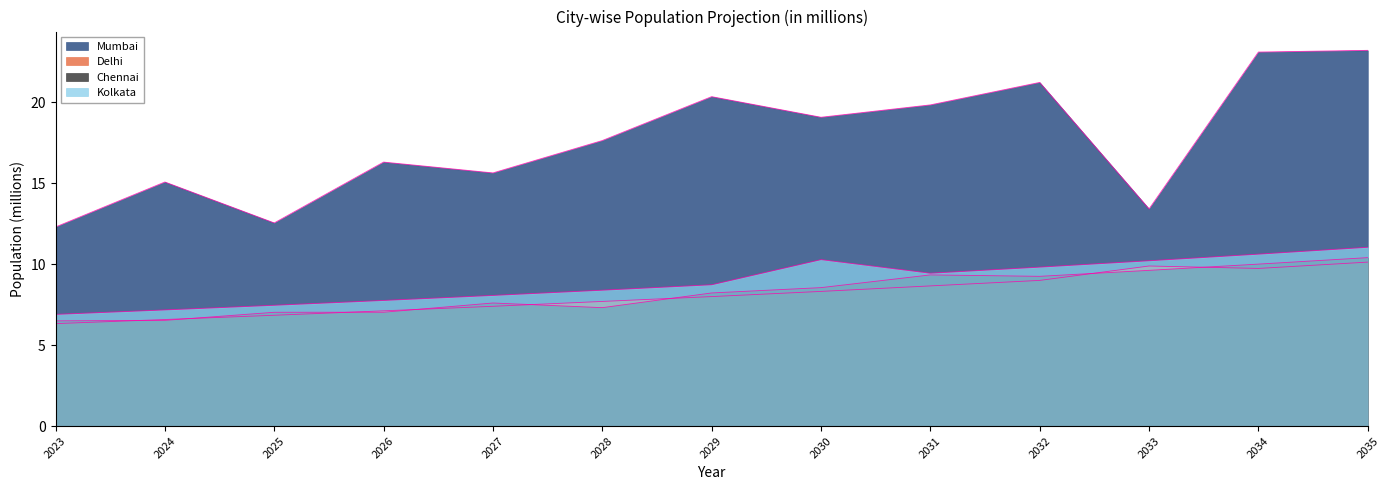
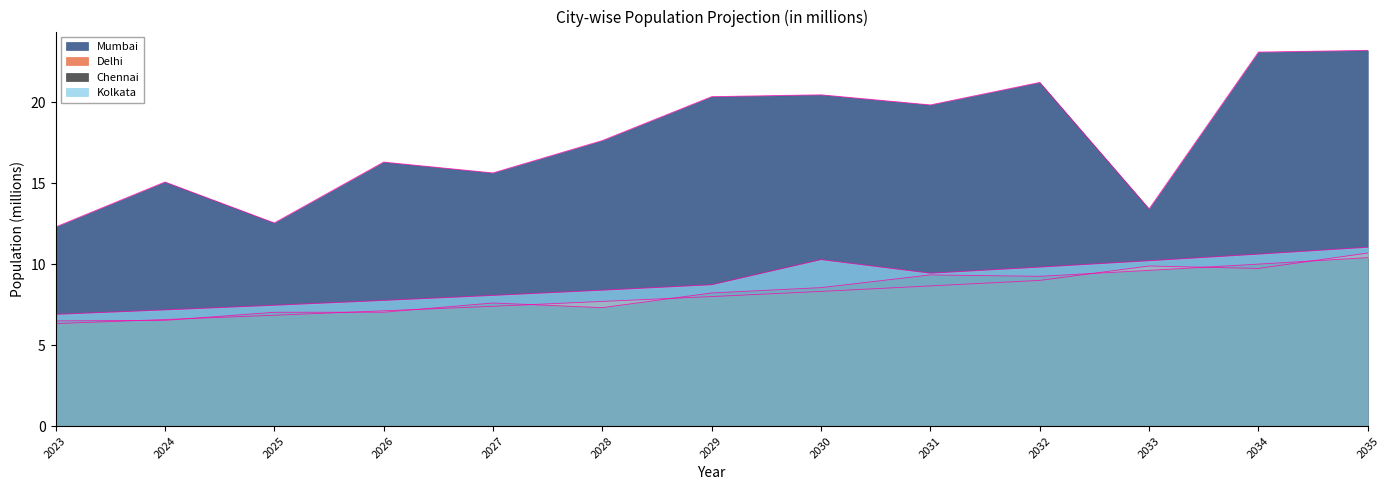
Mumbai, 2030: 19.1 -> 20.5
Delhi, 2035: 10.1 -> 10.7
